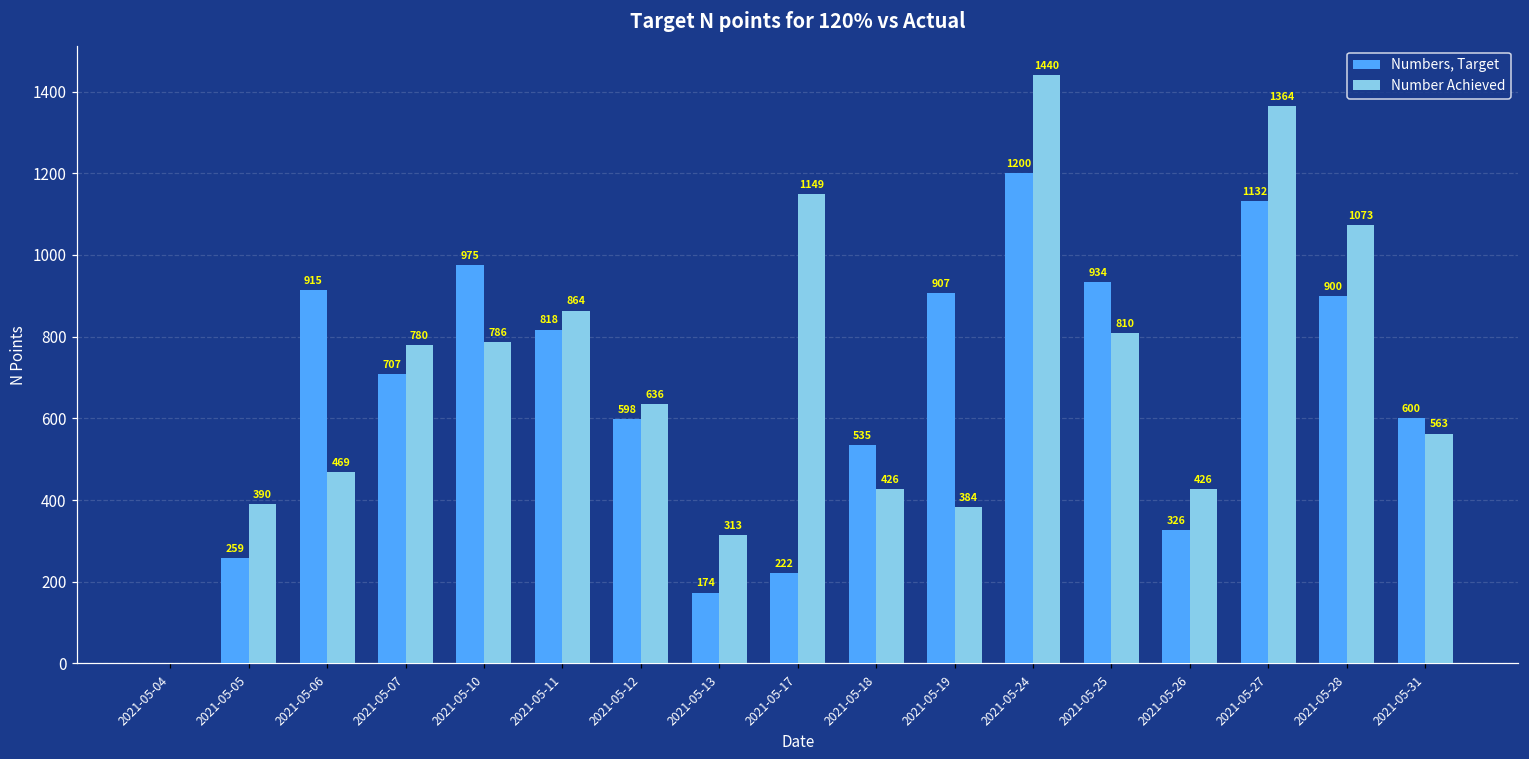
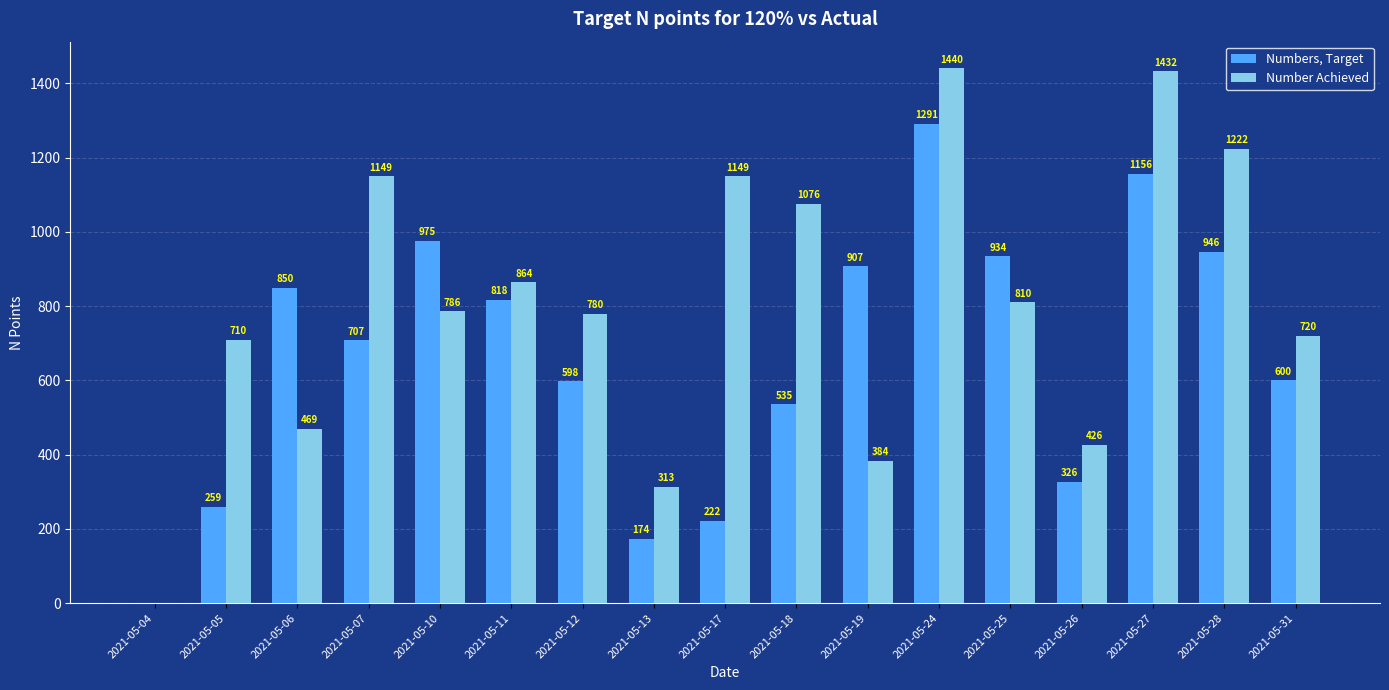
Number Achieved, 2021-05-05: 390 -> 710
Numbers, Target, 2021-05-06: 915 -> 850
Number Achieved, 2021-05-07: 780 -> 1149
Number Achieved, 2021-05-12: 636 -> 780
Number Achieved, 2021-05-18: 426 -> 1076
Numbers, Target, 2021-05-24: 1200 -> 1291
Numbers, Target, 2021-05-27: 1132 -> 1156
Number Achieved, 2021-05-27: 1364 -> 1432
Numbers, Target, 2021-05-28: 900 -> 946
Number Achieved, 2021-05-28: 1073 -> 1222
Number Achieved, 2021-05-31: 563 -> 720
